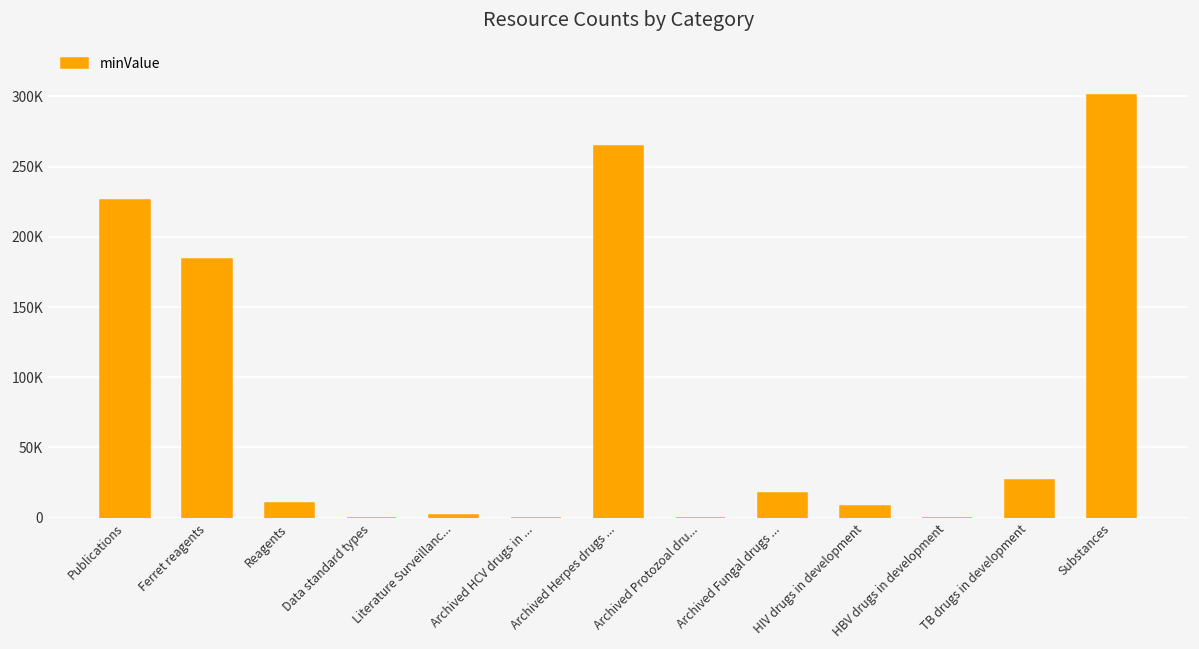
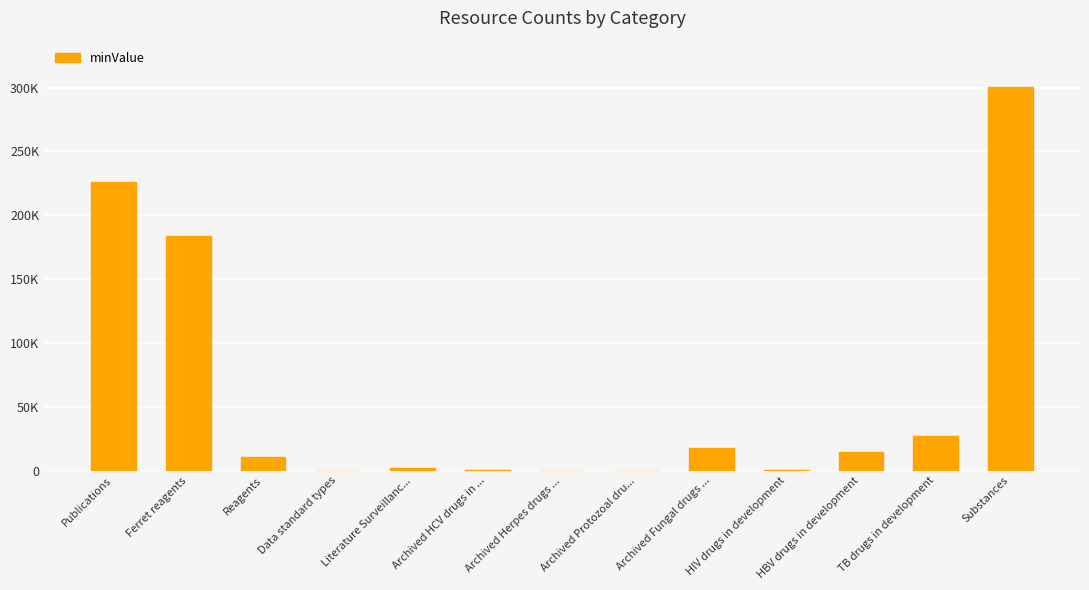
Archived Herpes drugs ...: 265000 -> 0
HIV drugs in development: 8000 -> 0
HBV drugs in development: 0 -> 15000
